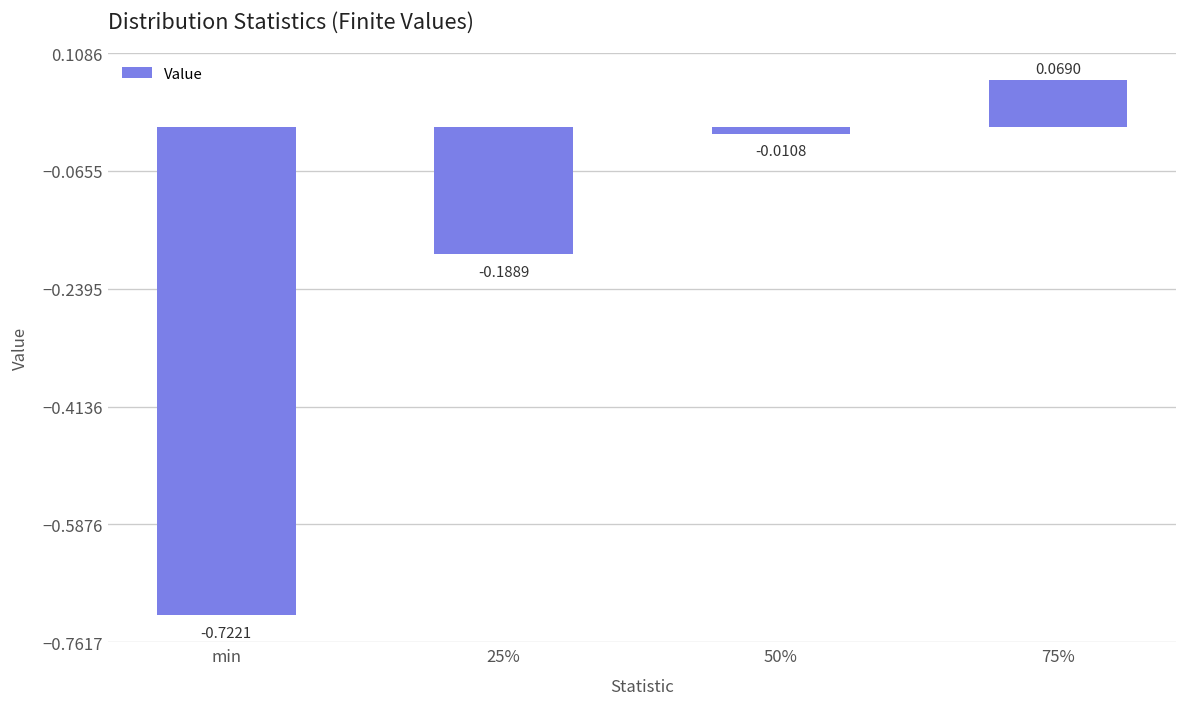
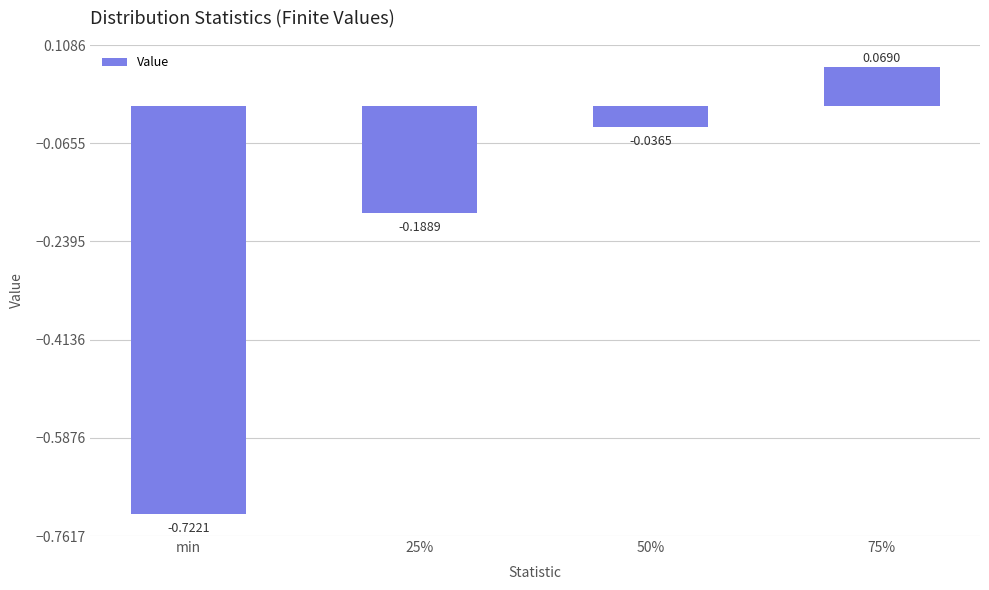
50%: -0.0108 -> -0.0365
